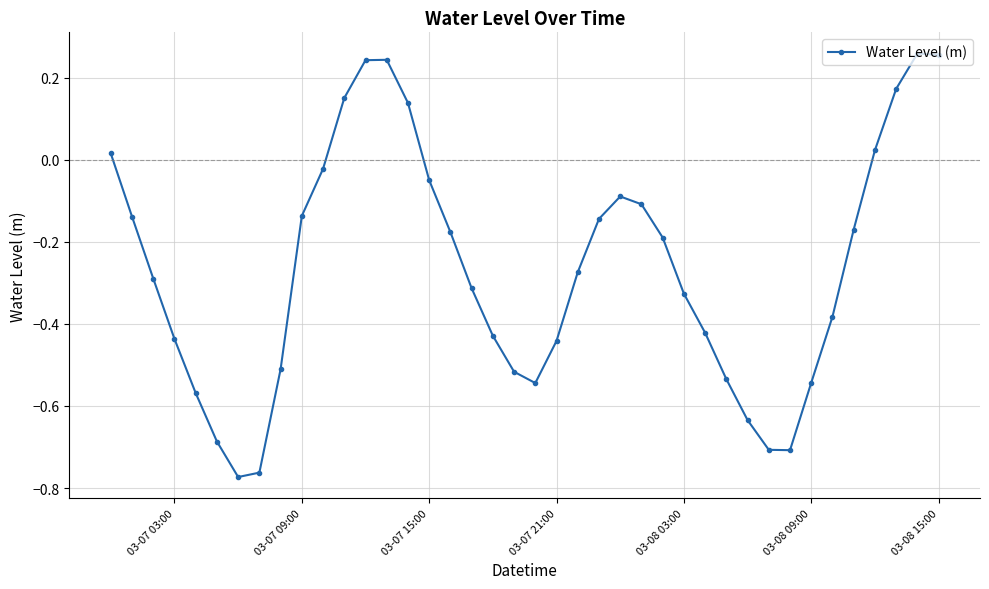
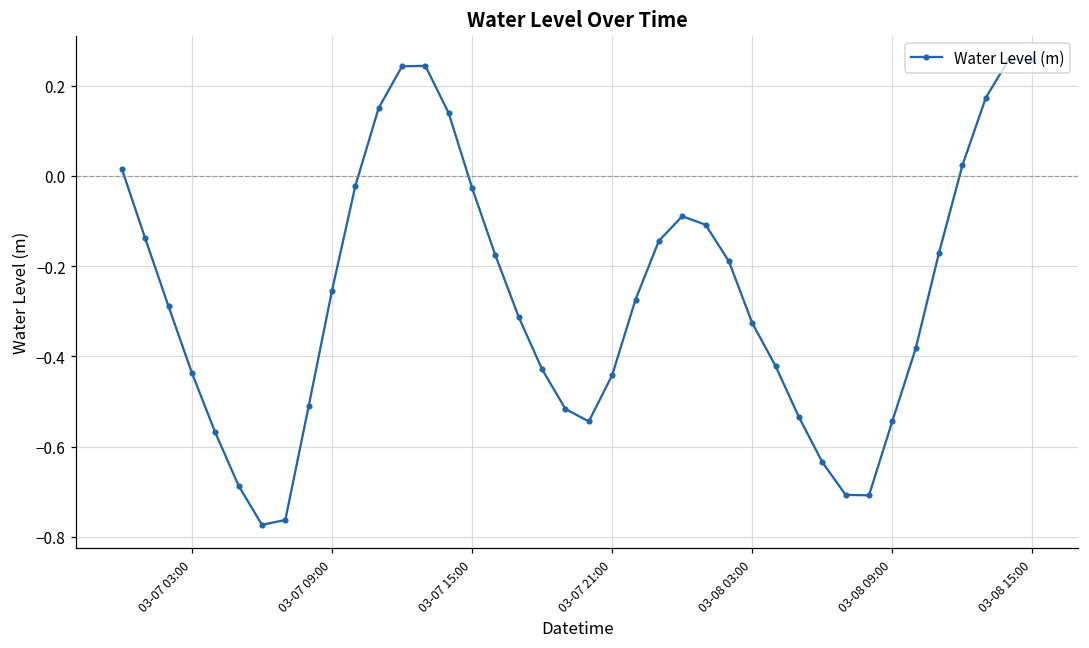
03-07 09:00: -0.14 -> -0.25
03-07 15:00: -0.05 -> -0.03
